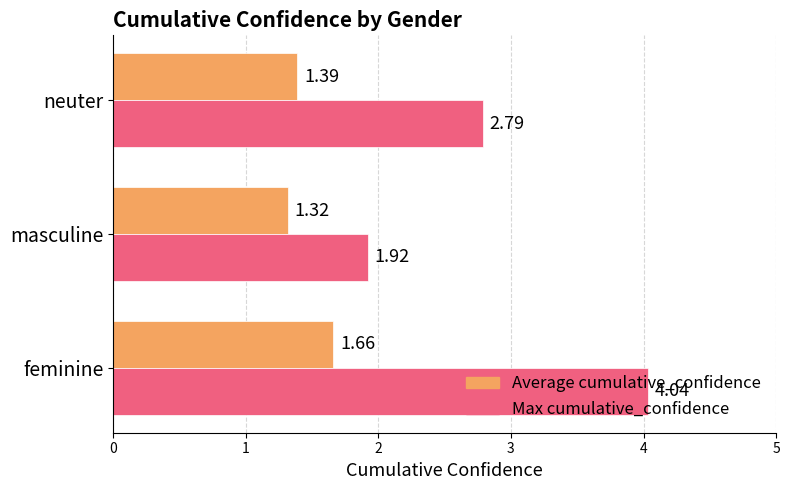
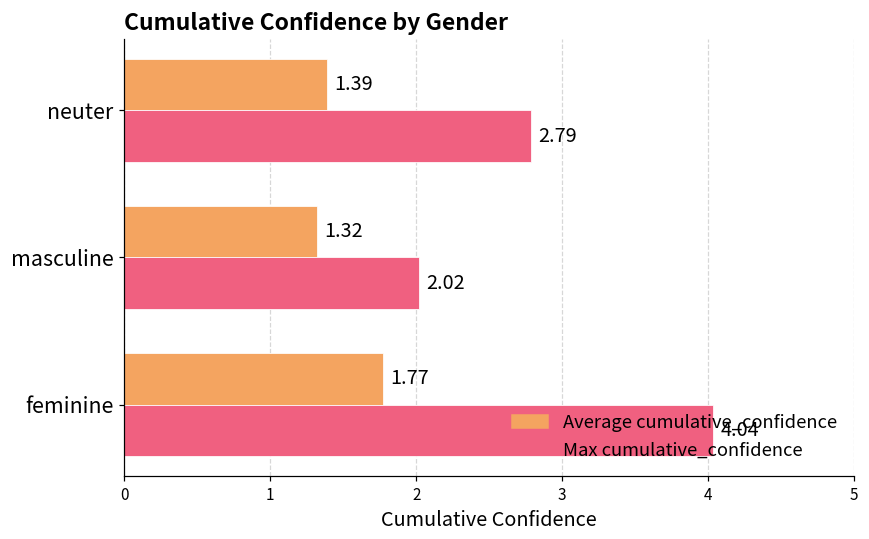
Max cumulative_confidence, masculine: 1.92 -> 2.02
Average cumulative_confidence, feminine: 1.66 -> 1.77
